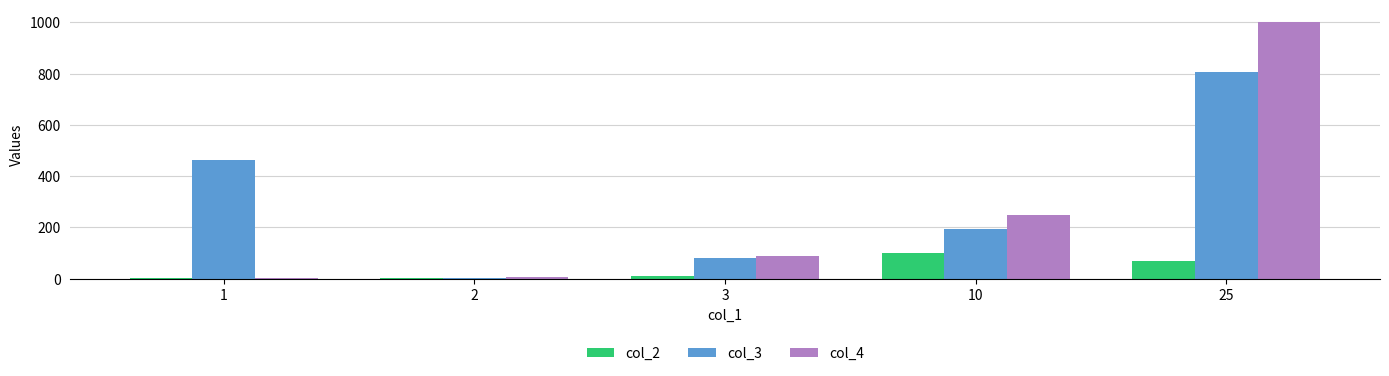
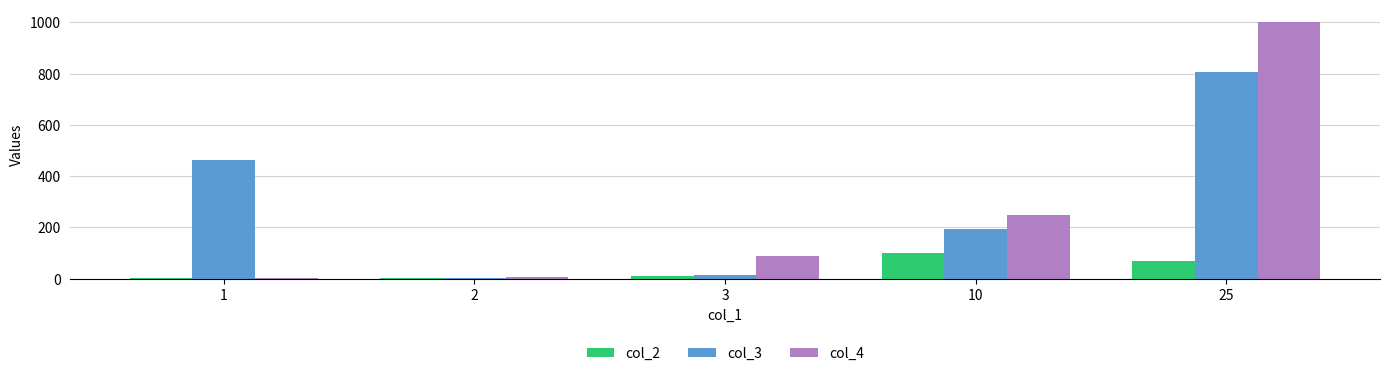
col_3, 3: 80 -> 20
